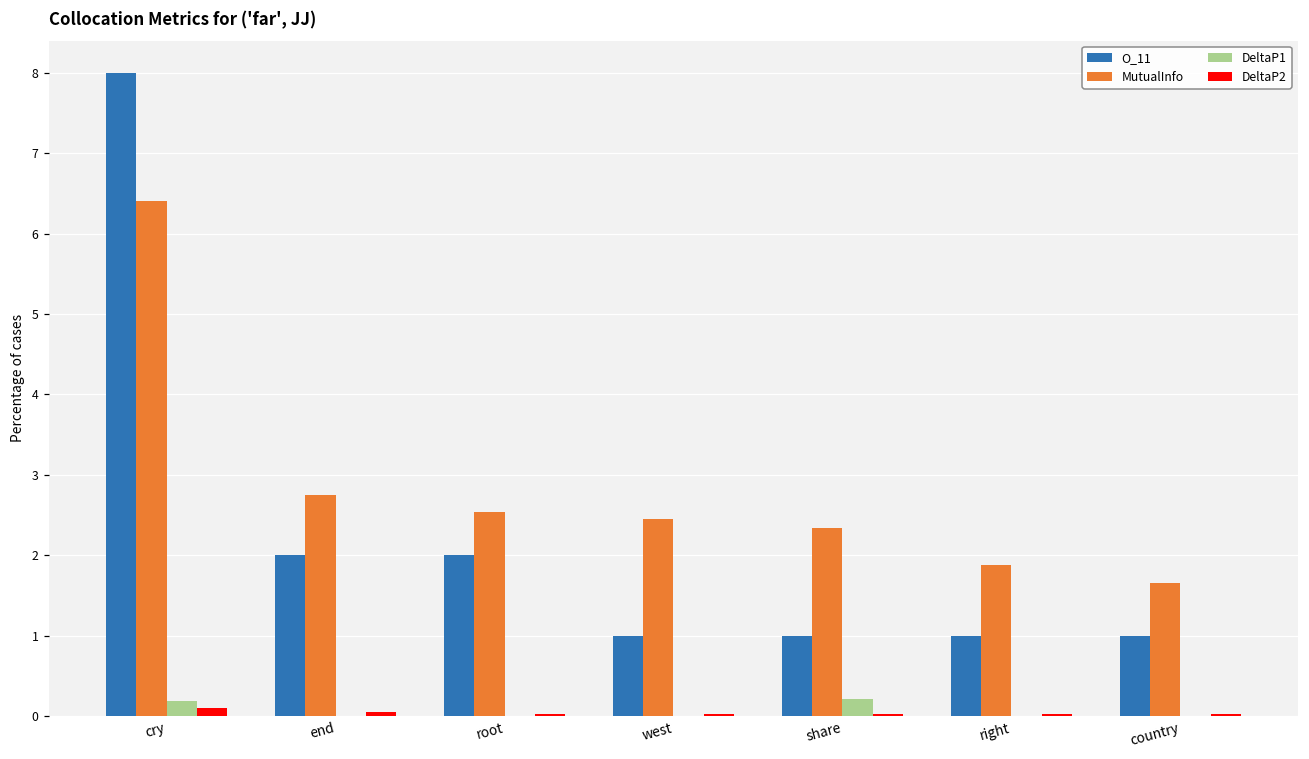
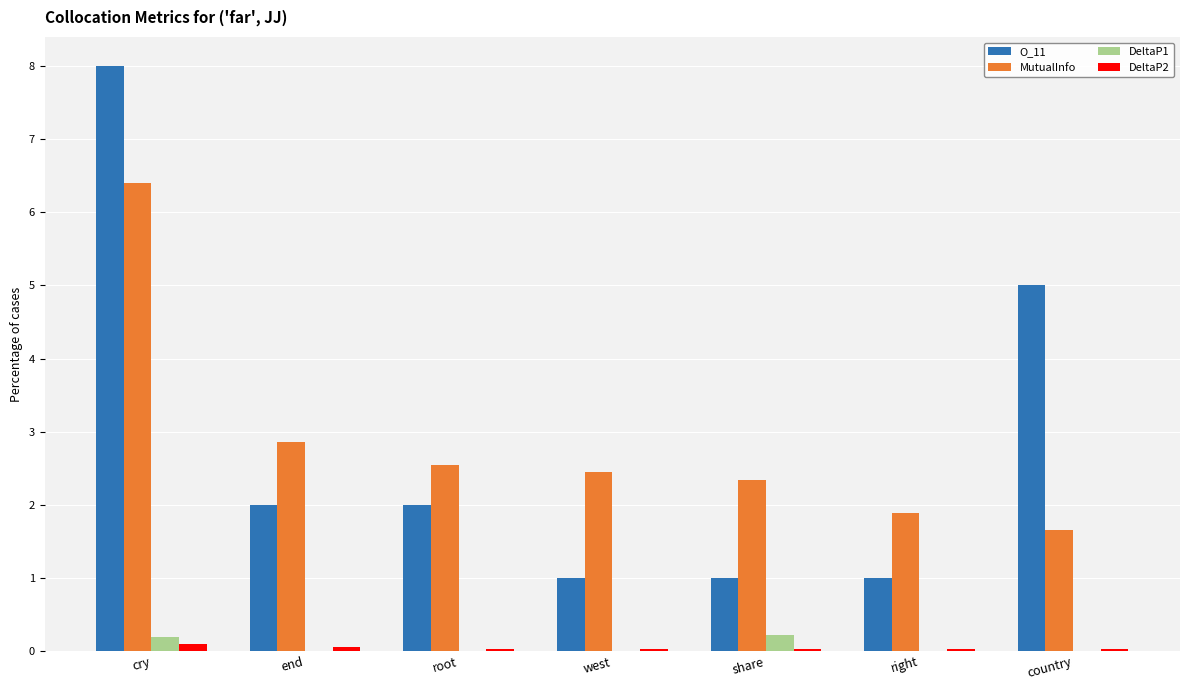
MutualInfo, end: 2.7 -> 2.9
O_11, country: 1 -> 5
